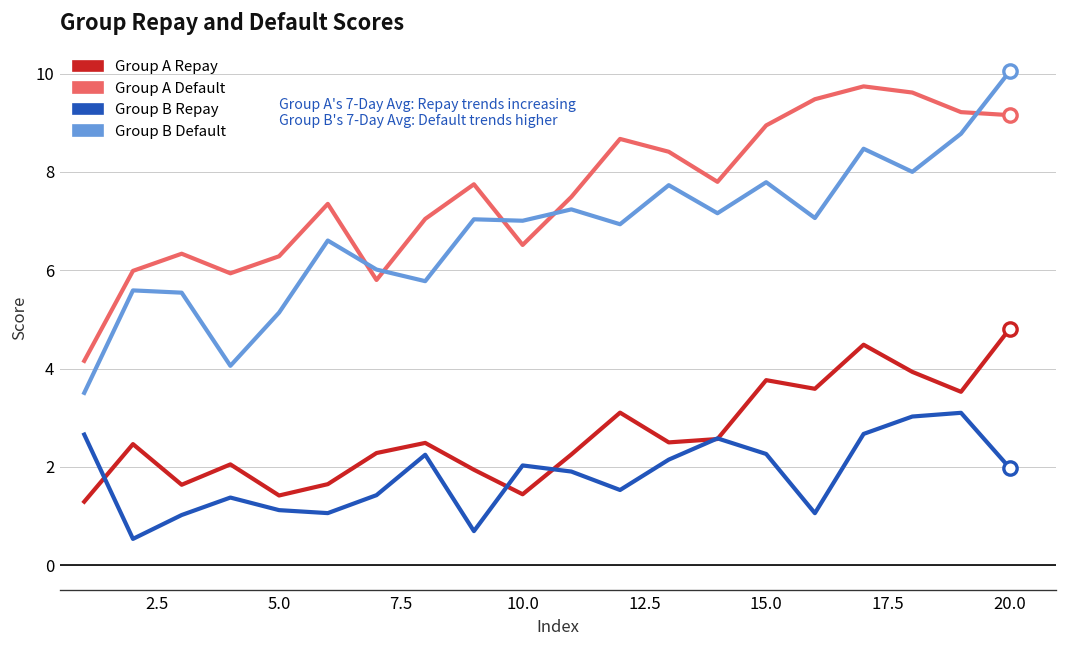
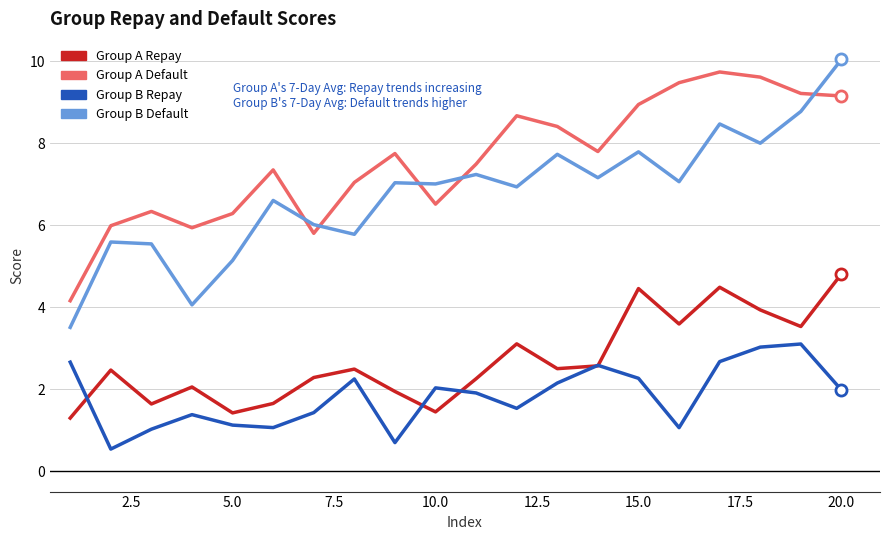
Group A Repay, 15.0: 3.8 -> 4.5
